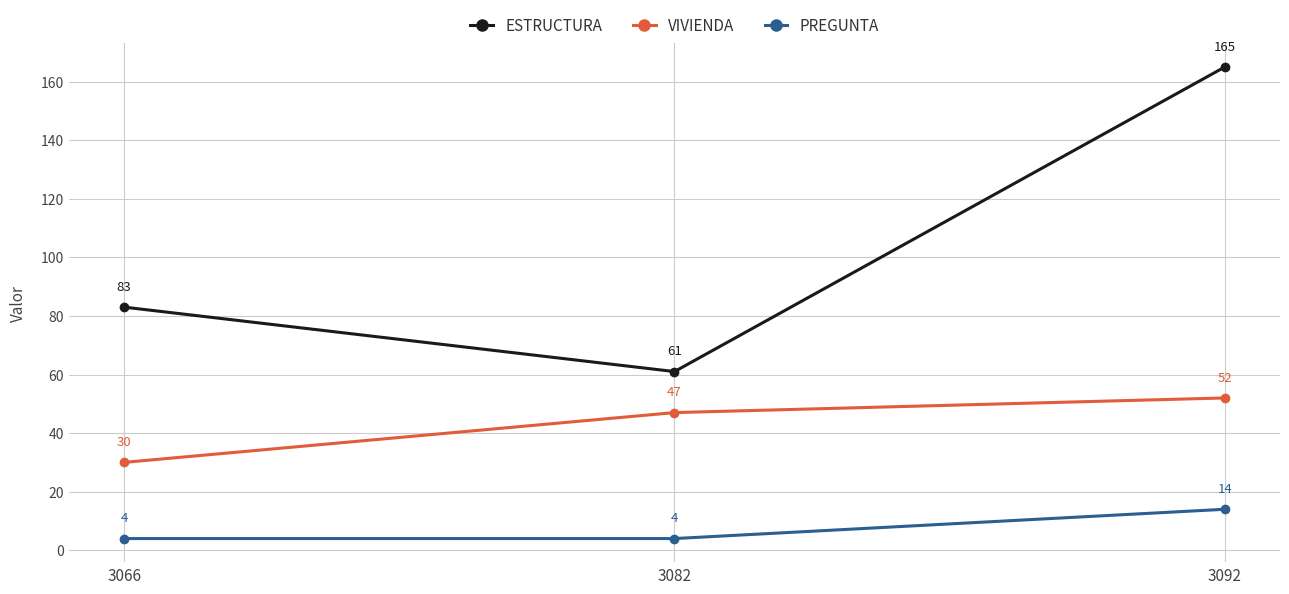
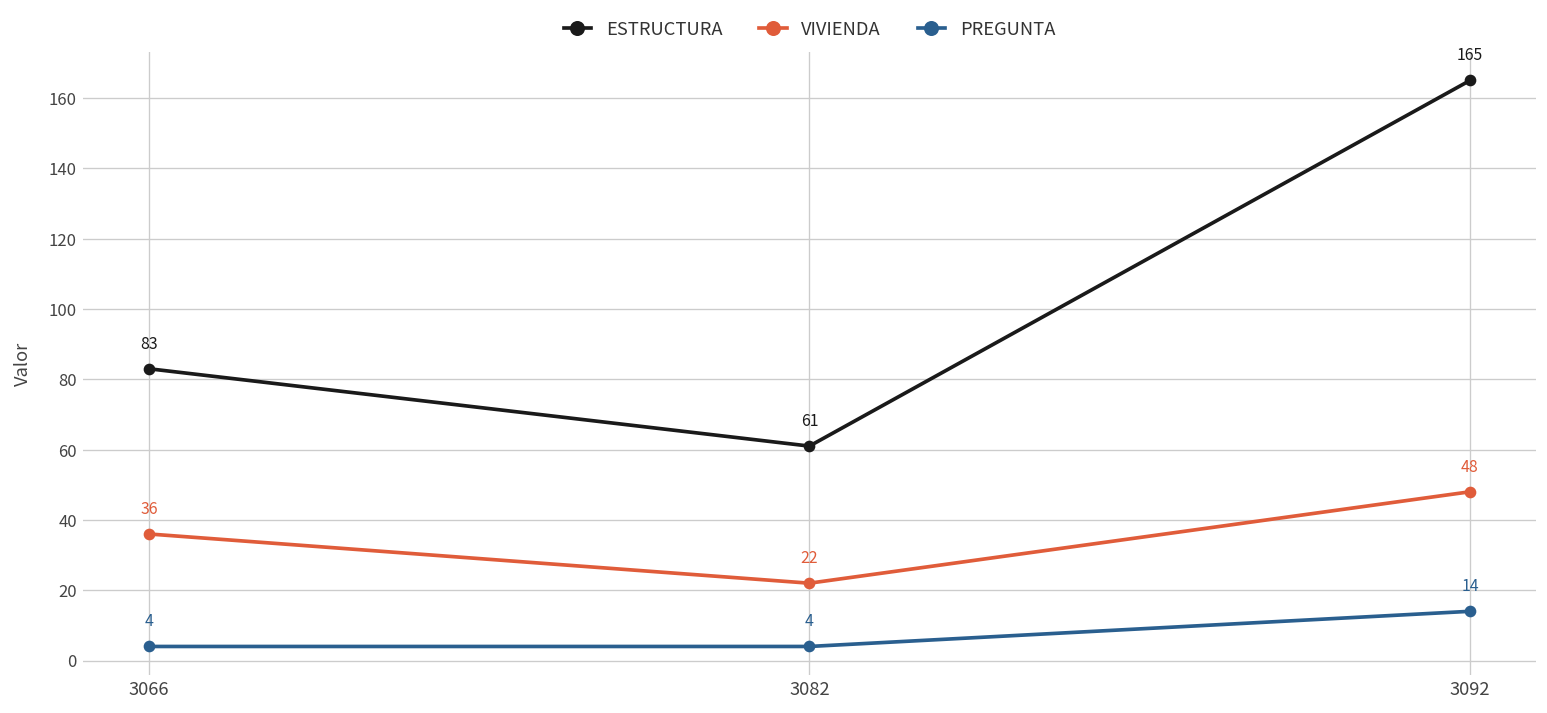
VIVIENDA, 3066: 30 -> 36
VIVIENDA, 3082: 47 -> 22
VIVIENDA, 3092: 52 -> 48
